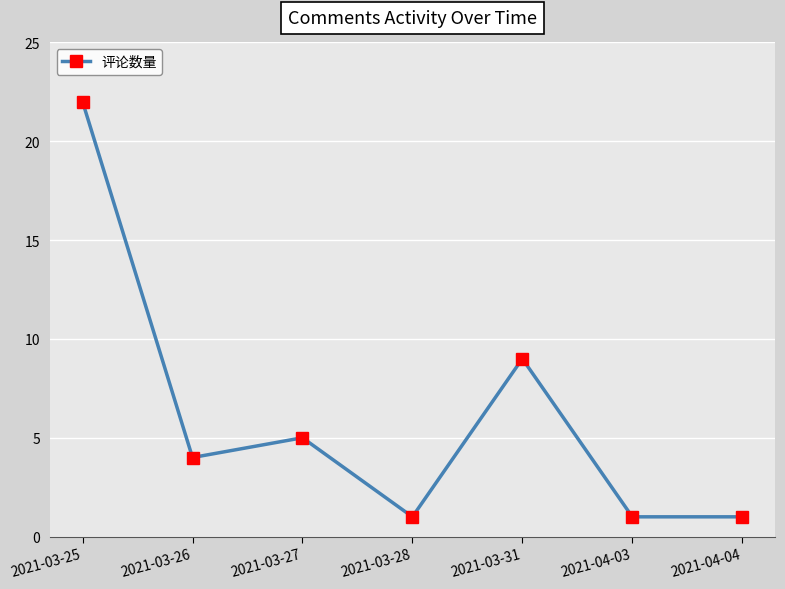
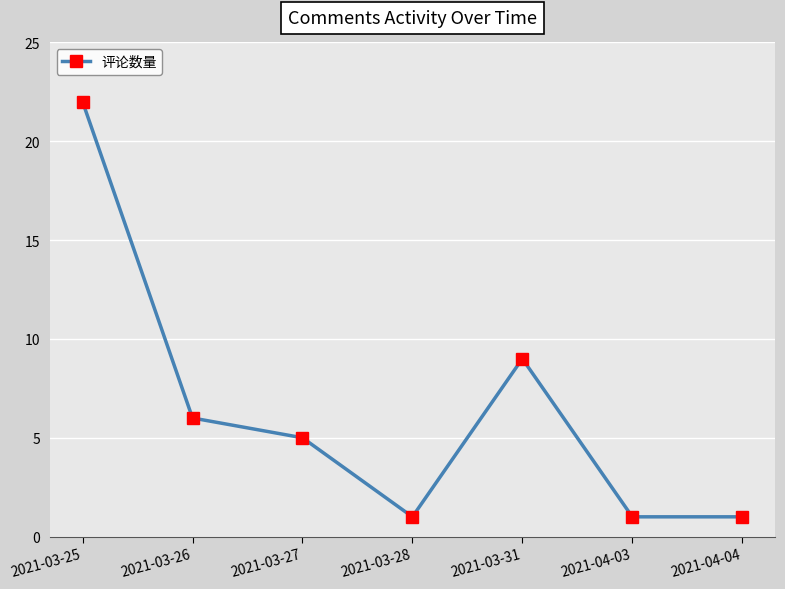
2021-03-26: 4 -> 6
